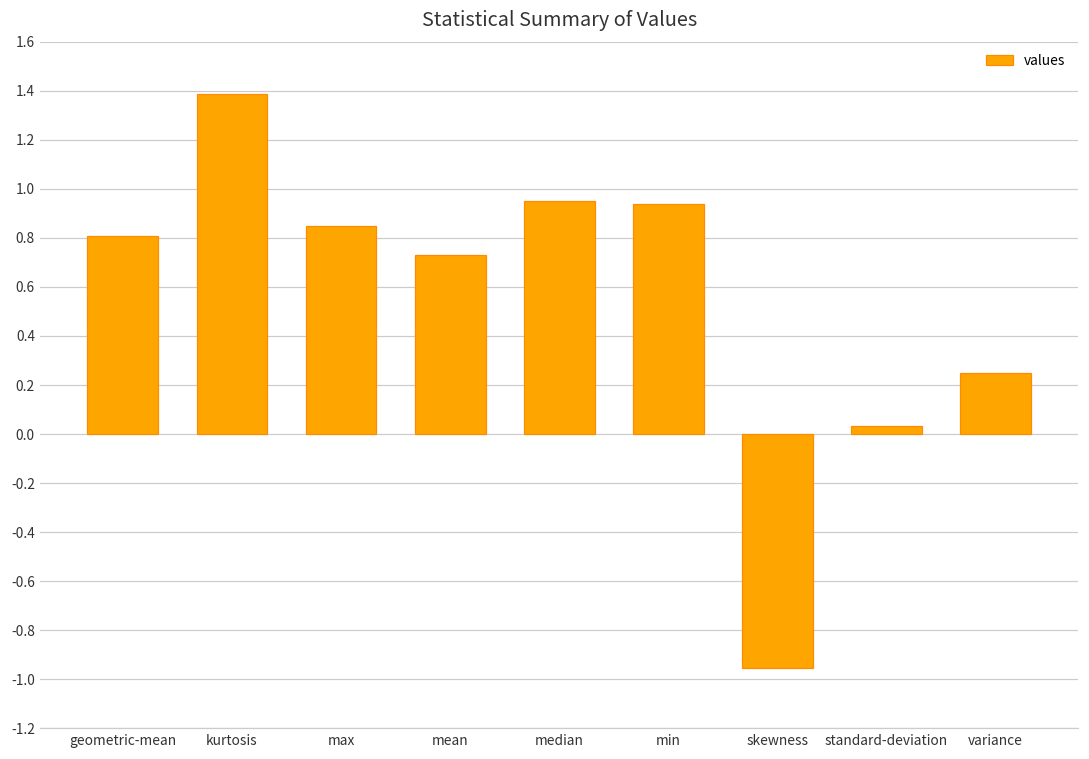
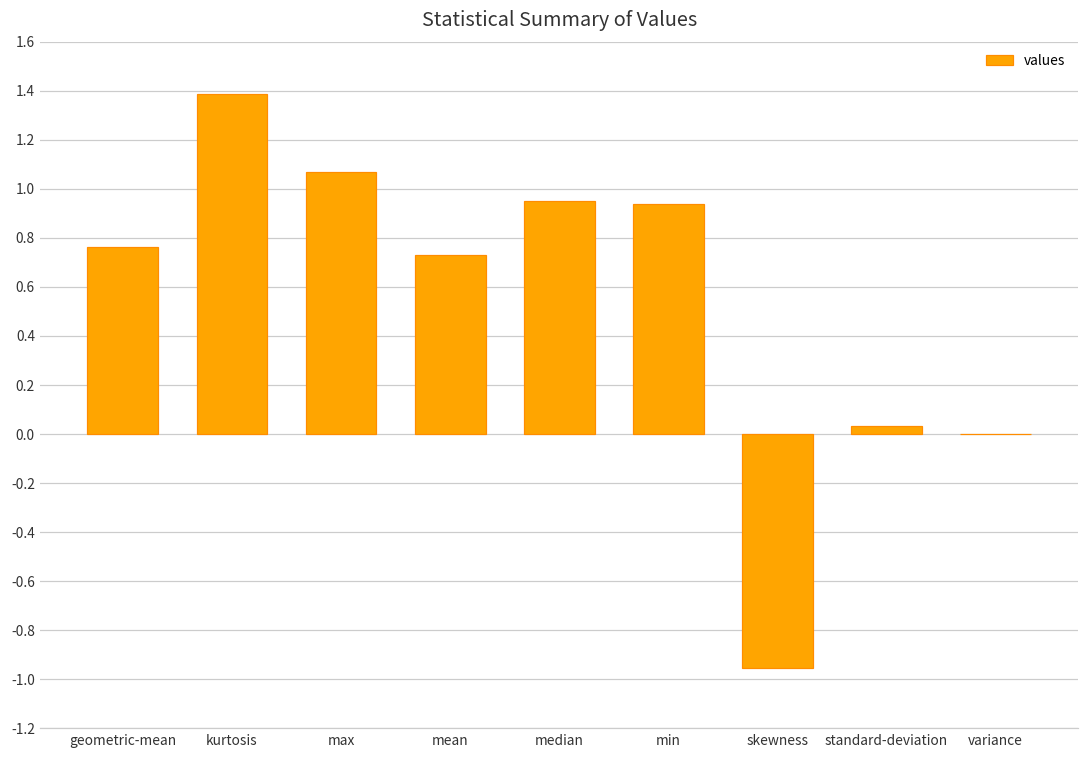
geometric-mean: 0.81 -> 0.76
max: 0.85 -> 1.07
variance: 0.25 -> 0.00
